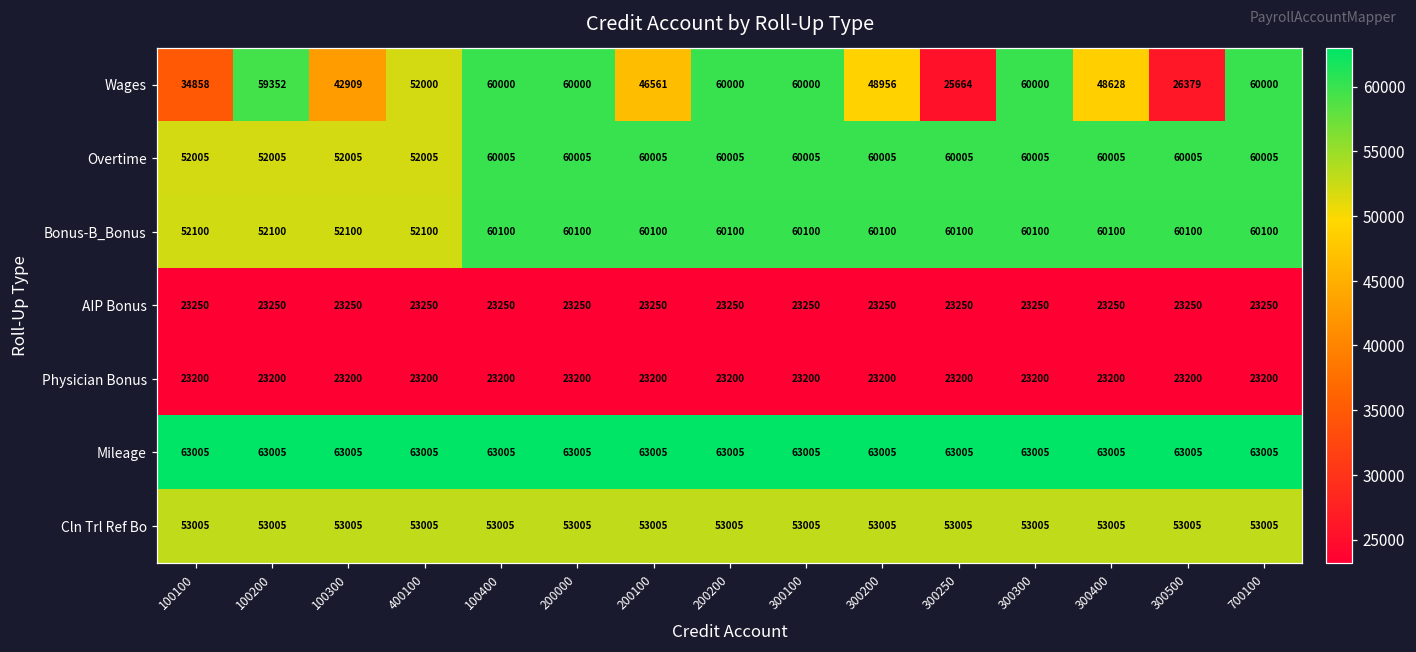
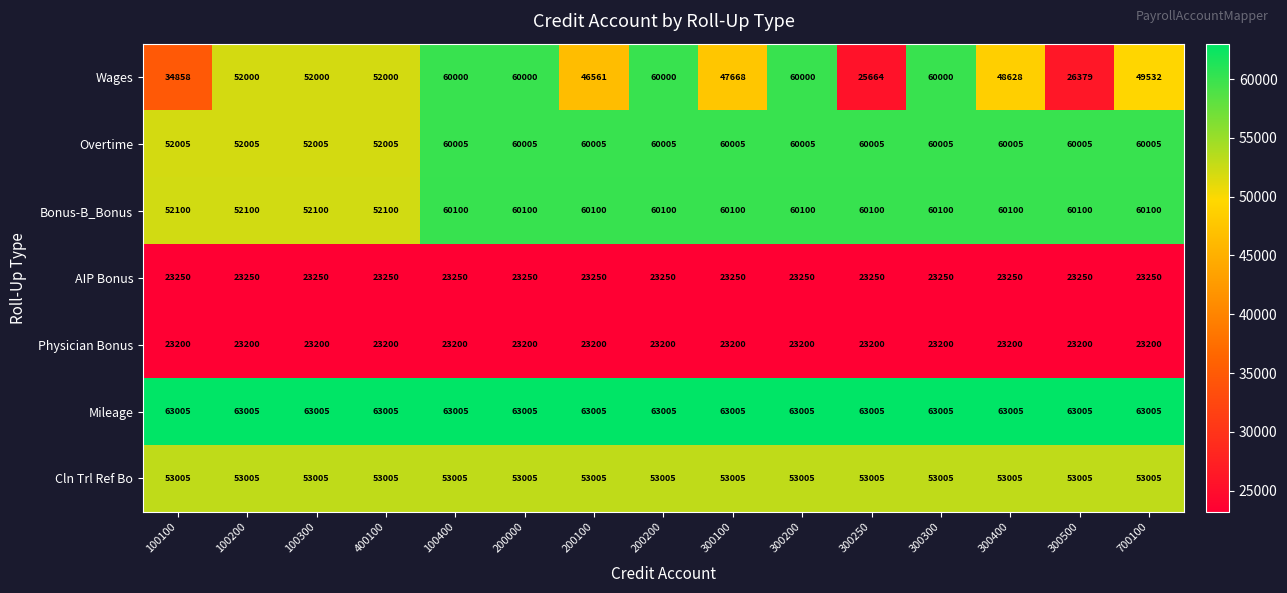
Wages, 100200: 59352 -> 52000
Wages, 100300: 42909 -> 52000
Wages, 300100: 60000 -> 47668
Wages, 300200: 48956 -> 60000
Wages, 700100: 60000 -> 49532
